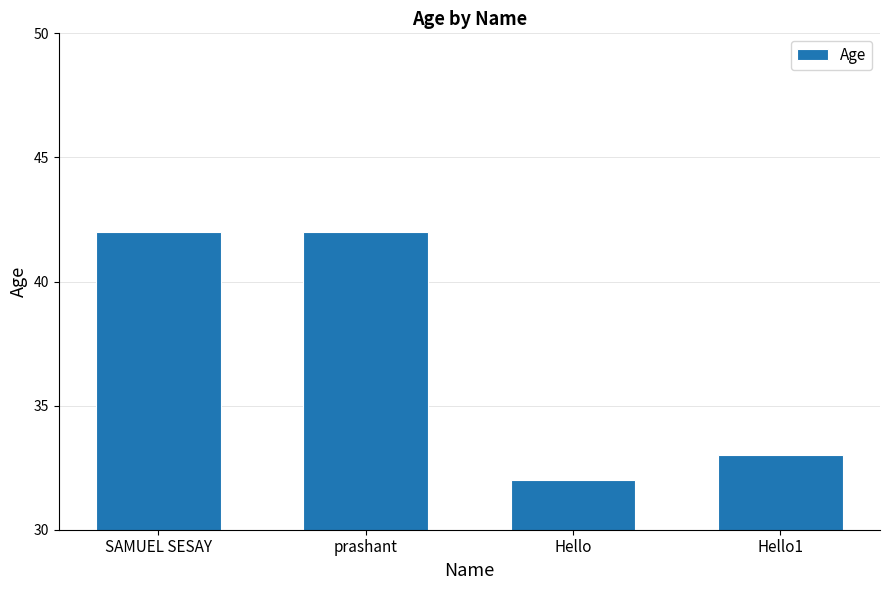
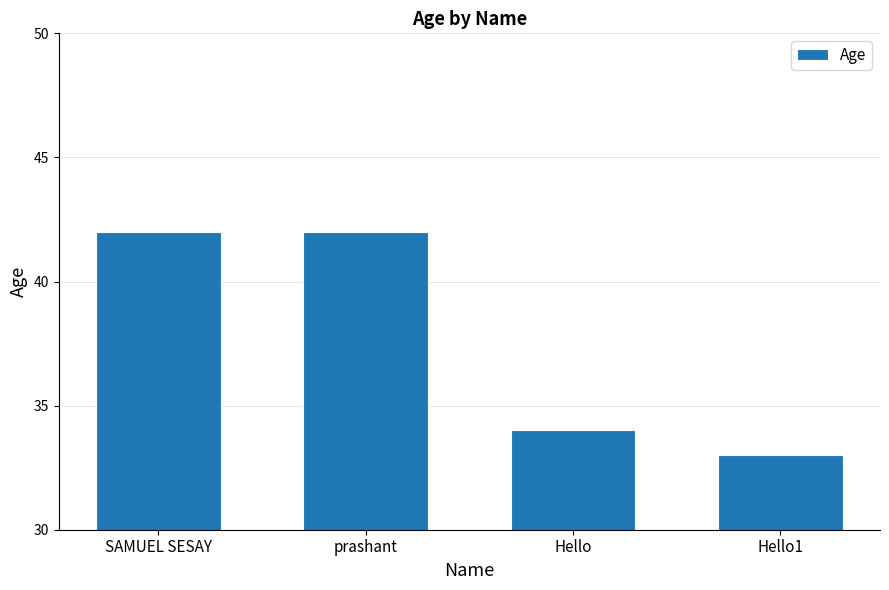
Hello: 32 -> 34
